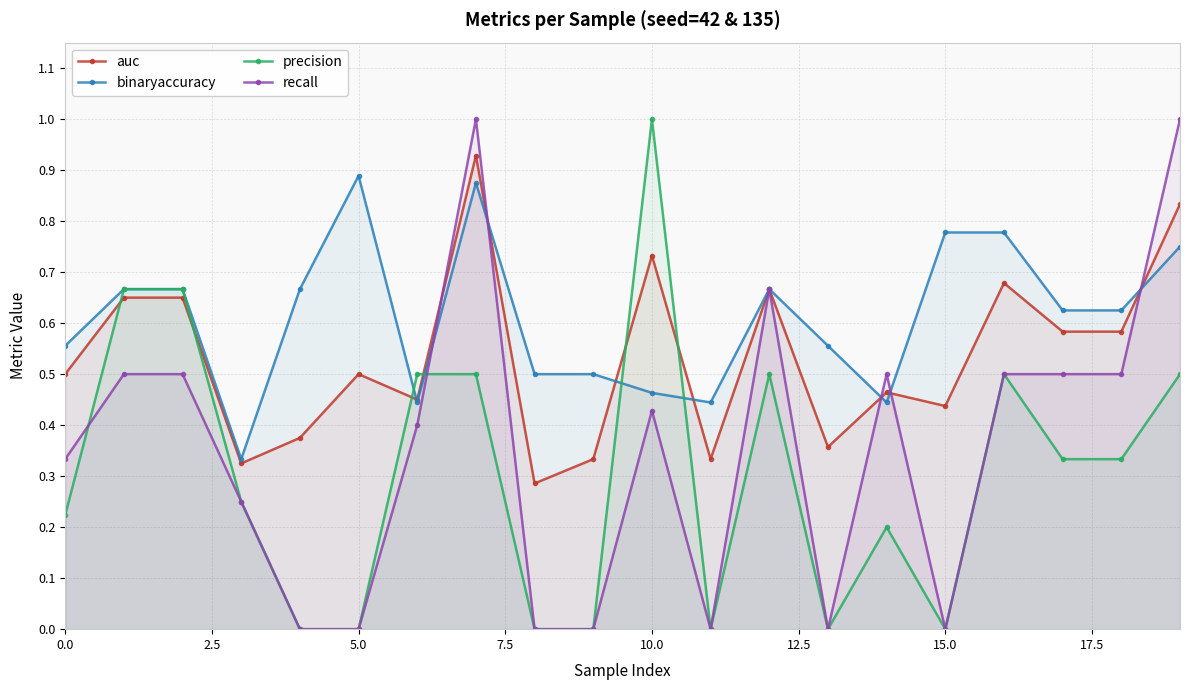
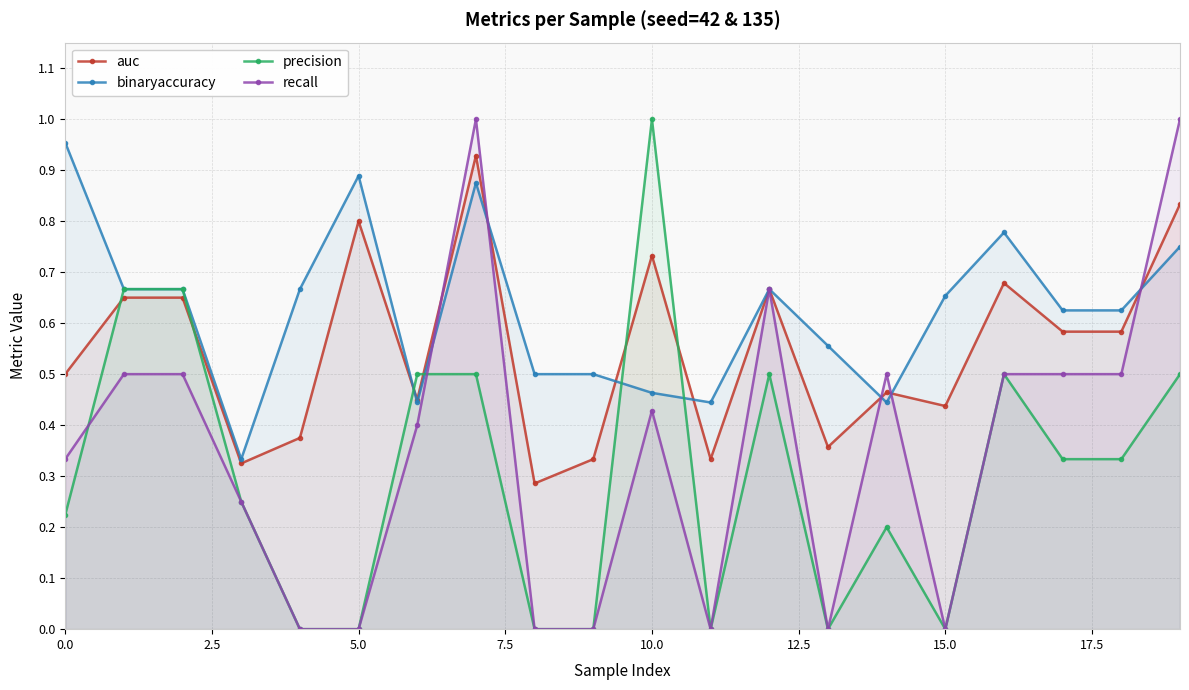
binaryaccuracy, 0.0: 0.56 -> 0.95
auc, 5.0: 0.5 -> 0.8
binaryaccuracy, 15.0: 0.78 -> 0.65
